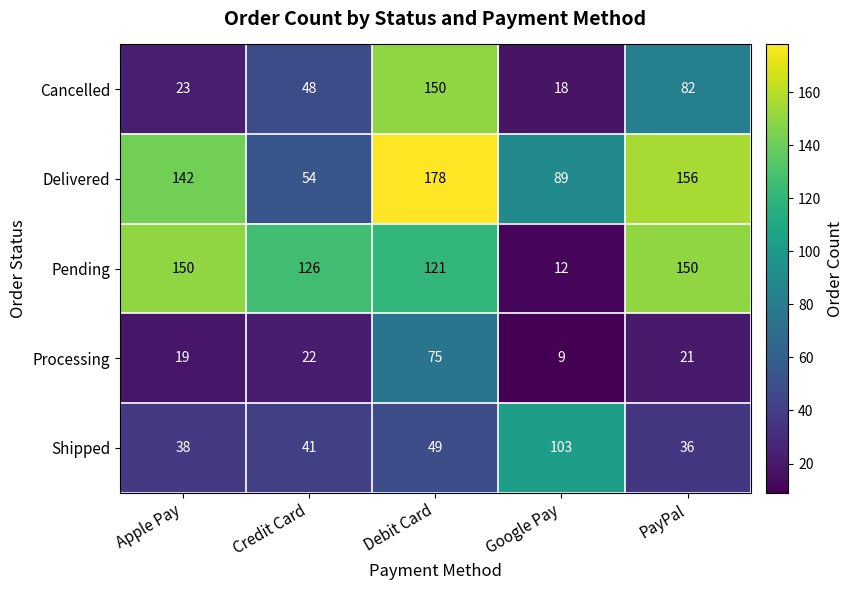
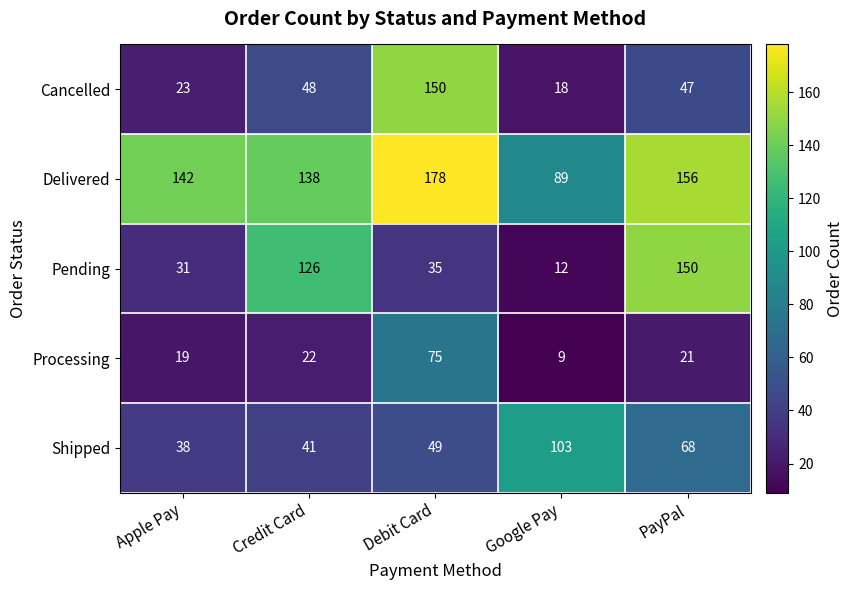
Cancelled, PayPal: 82 -> 47
Delivered, Credit Card: 54 -> 138
Pending, Apple Pay: 150 -> 31
Pending, Debit Card: 121 -> 35
Shipped, PayPal: 36 -> 68
